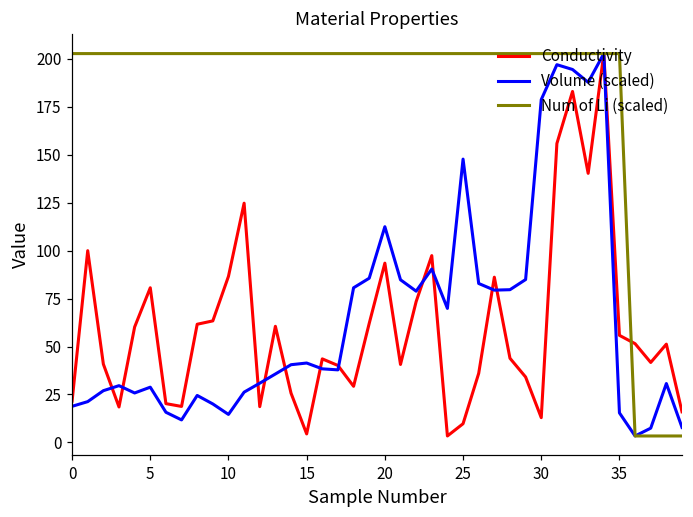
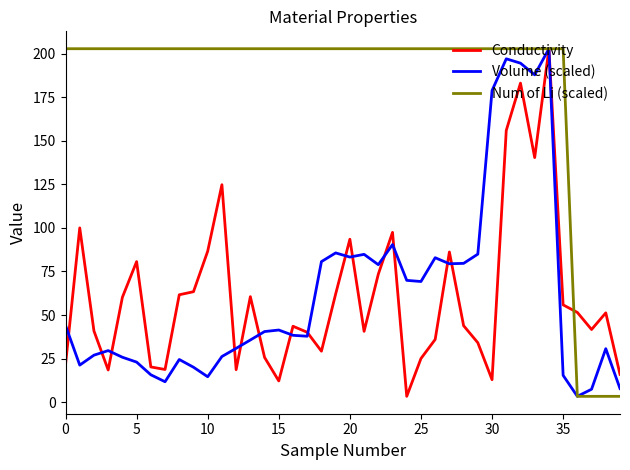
Volume (scaled), 0: 19 -> 44
Volume (scaled), 5: 29 -> 23
Conductivity, 15: 4 -> 12
Volume (scaled), 20: 112 -> 83
Conductivity, 25: 10 -> 25
Volume (scaled), 25: 148 -> 69
